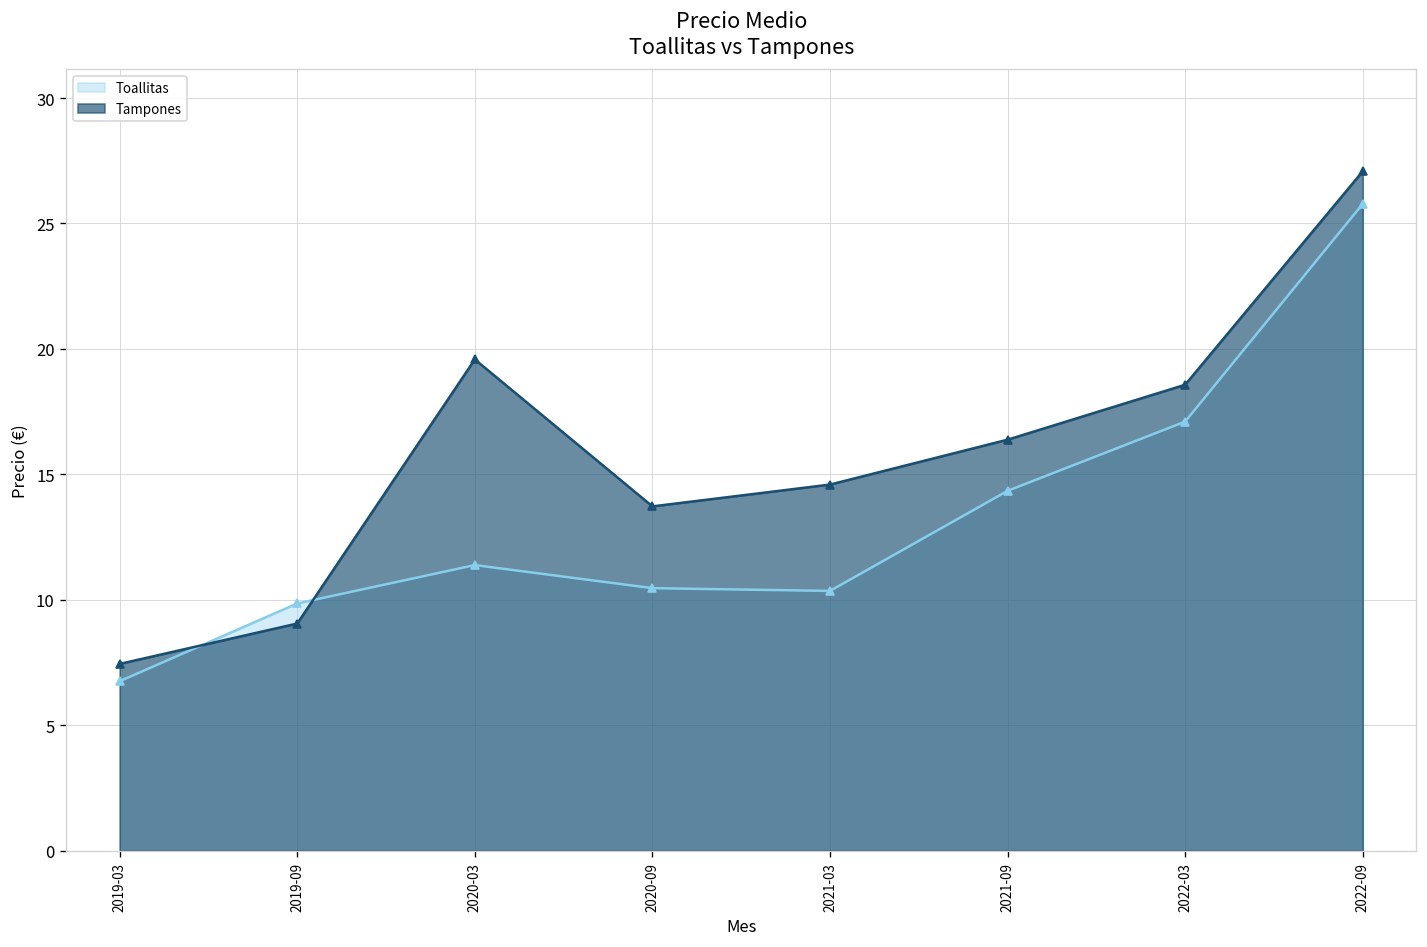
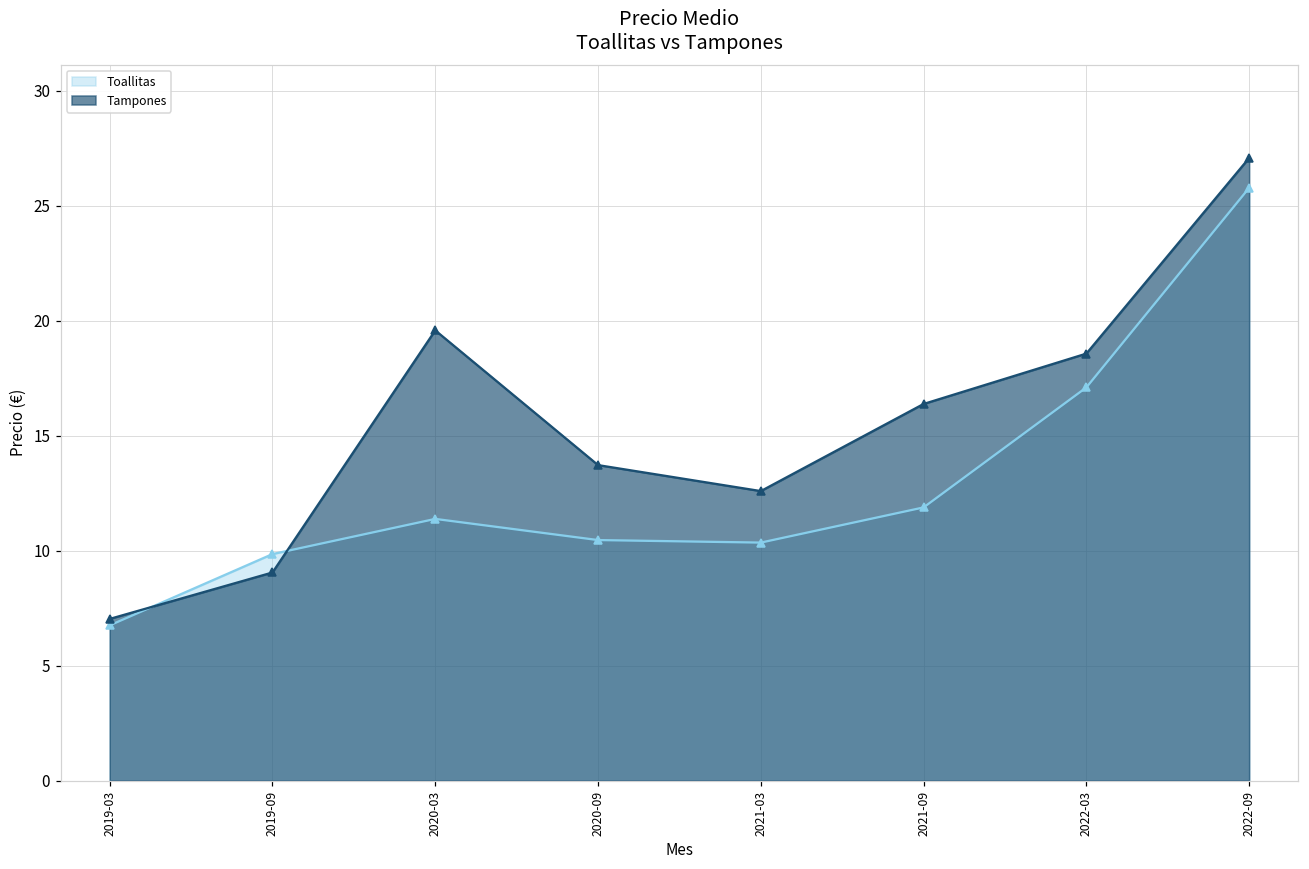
Tampones, 2019-03: 7.4 -> 7.0
Tampones, 2021-03: 14.6 -> 12.6
Toallitas, 2021-09: 14.3 -> 11.9
